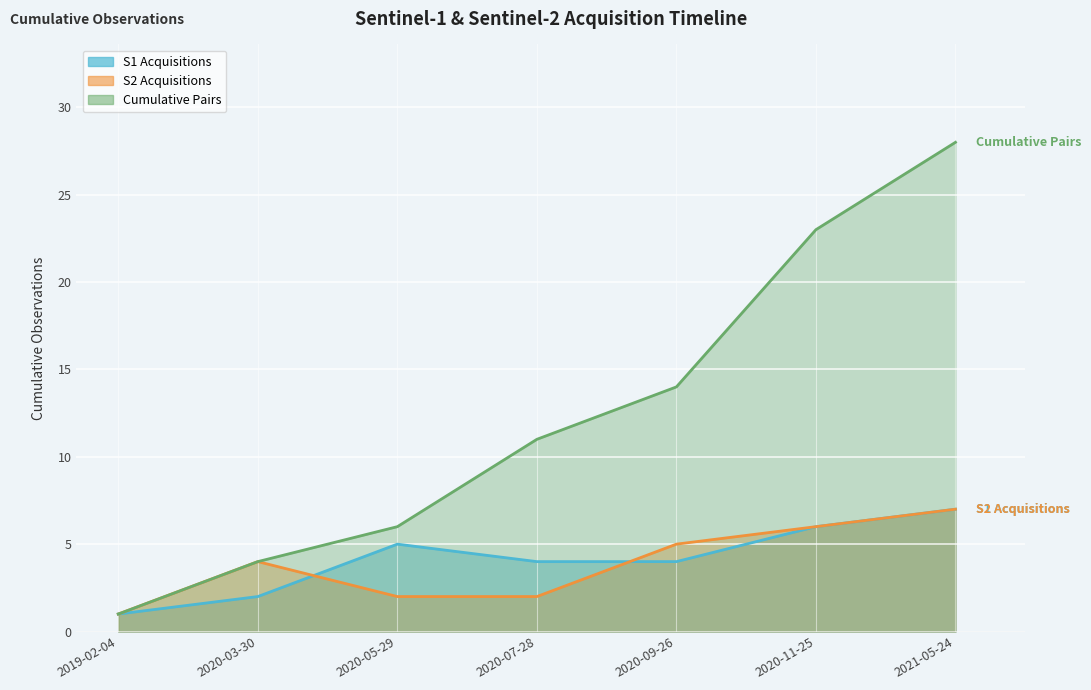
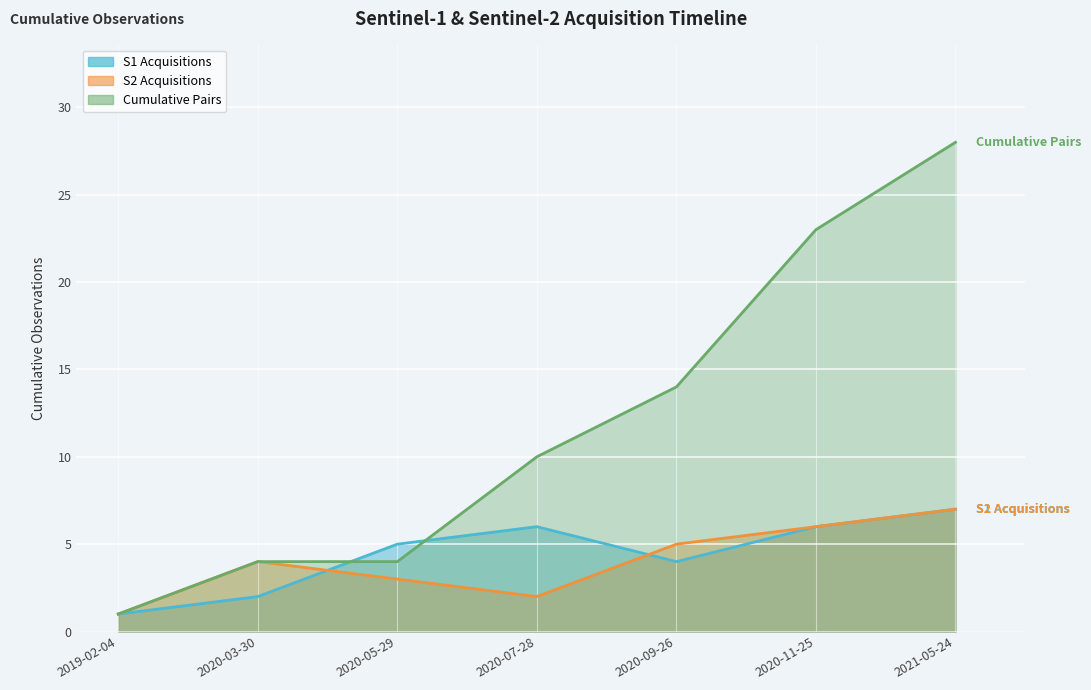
S2 Acquisitions, 2020-05-29: 2 -> 3
Cumulative Pairs, 2020-05-29: 6 -> 4
S1 Acquisitions, 2020-07-28: 4 -> 6
Cumulative Pairs, 2020-07-28: 11 -> 10
